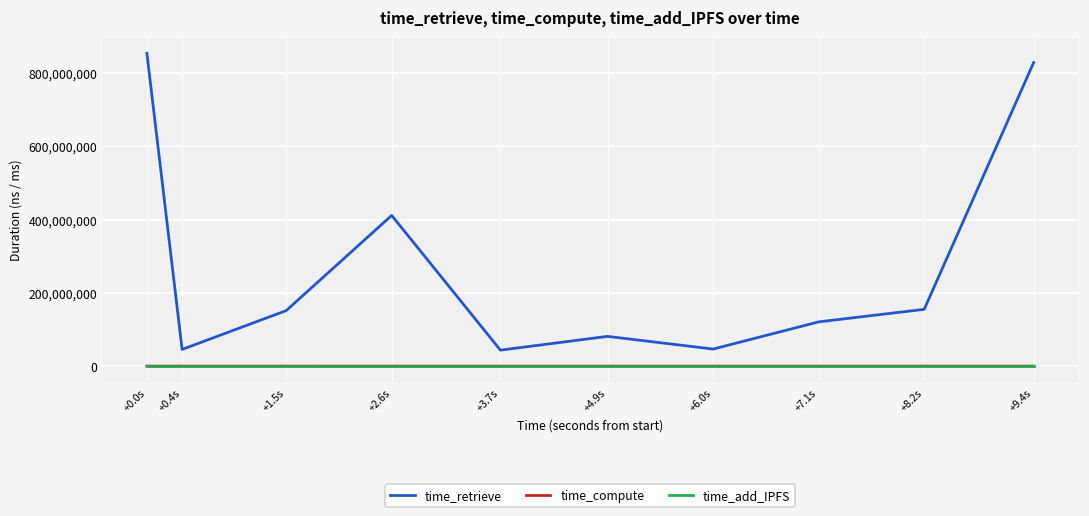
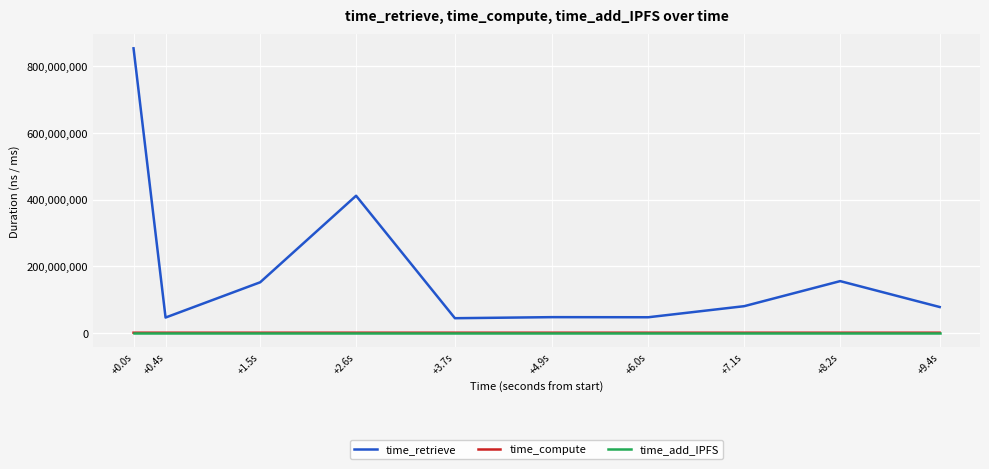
time_retrieve, +4.9s: 80,000,000 -> 50,000,000
time_retrieve, +7.1s: 120,000,000 -> 80,000,000
time_retrieve, +9.4s: 830,000,000 -> 80,000,000
